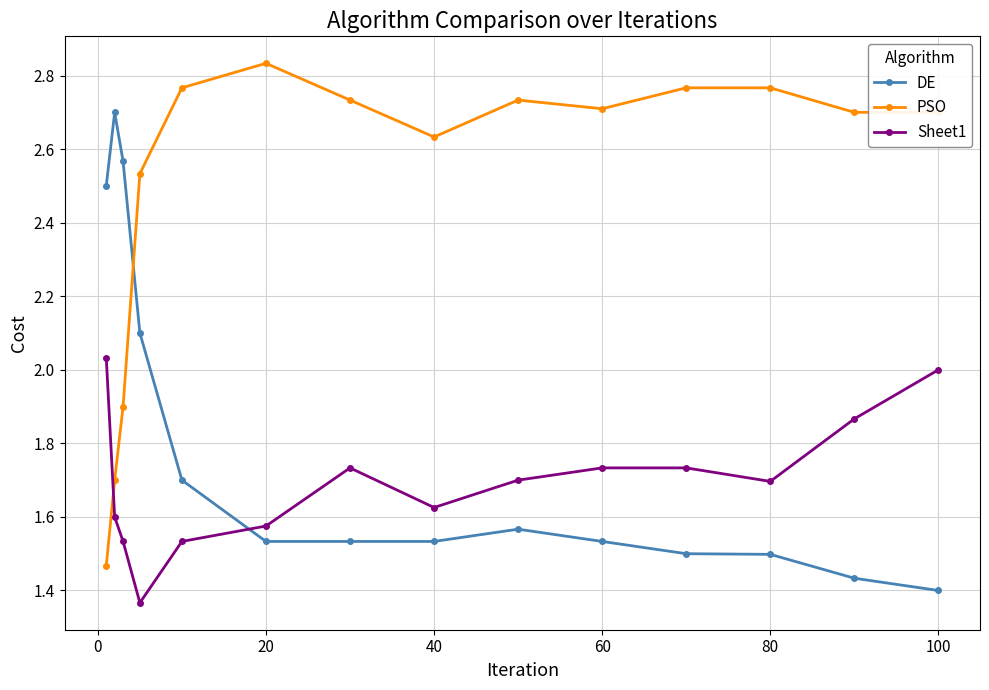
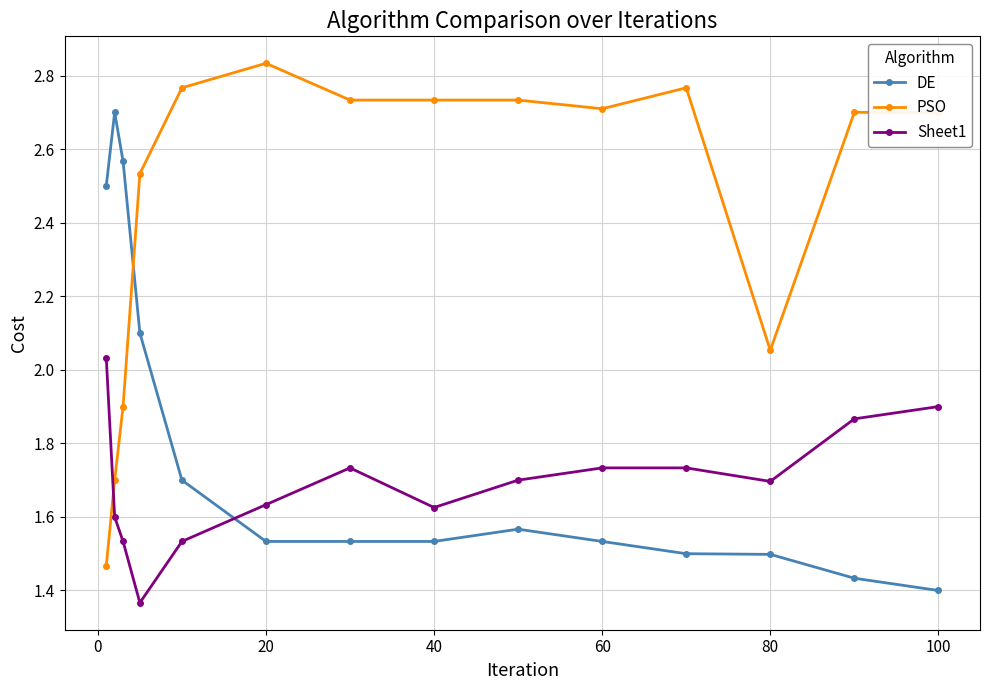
Sheet1, 20: 1.58 -> 1.63
PSO, 40: 2.63 -> 2.73
PSO, 80: 2.77 -> 2.05
Sheet1, 100: 2.0 -> 1.9
